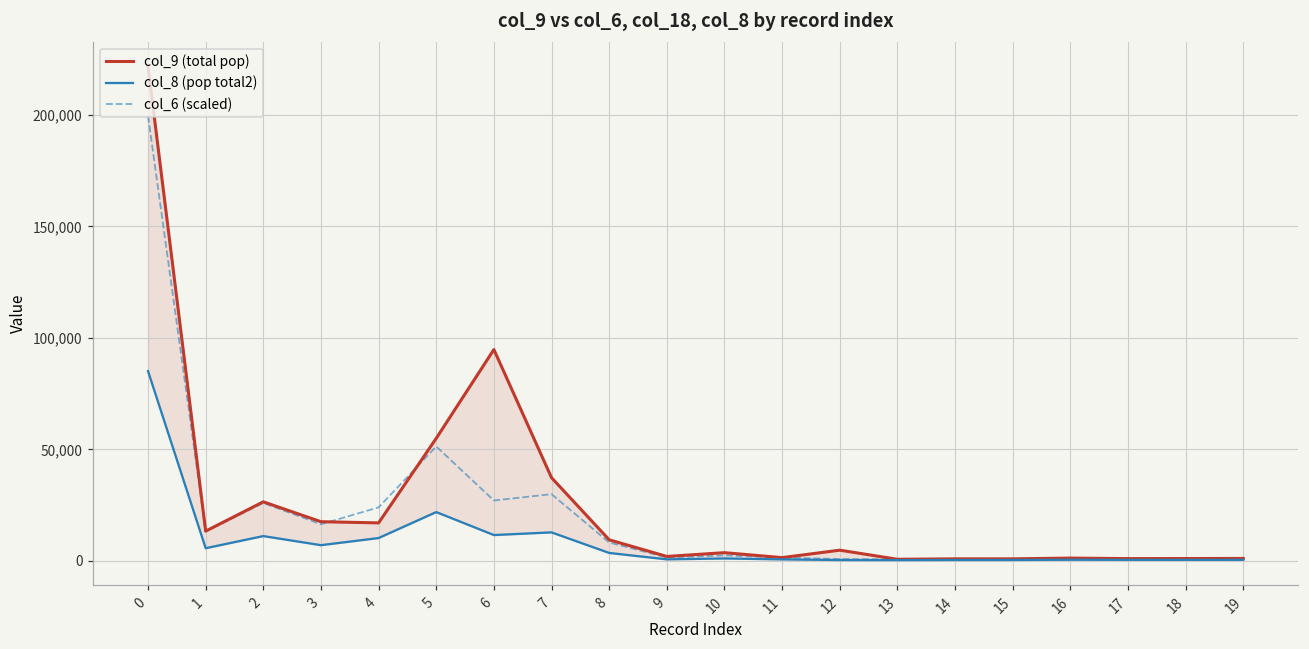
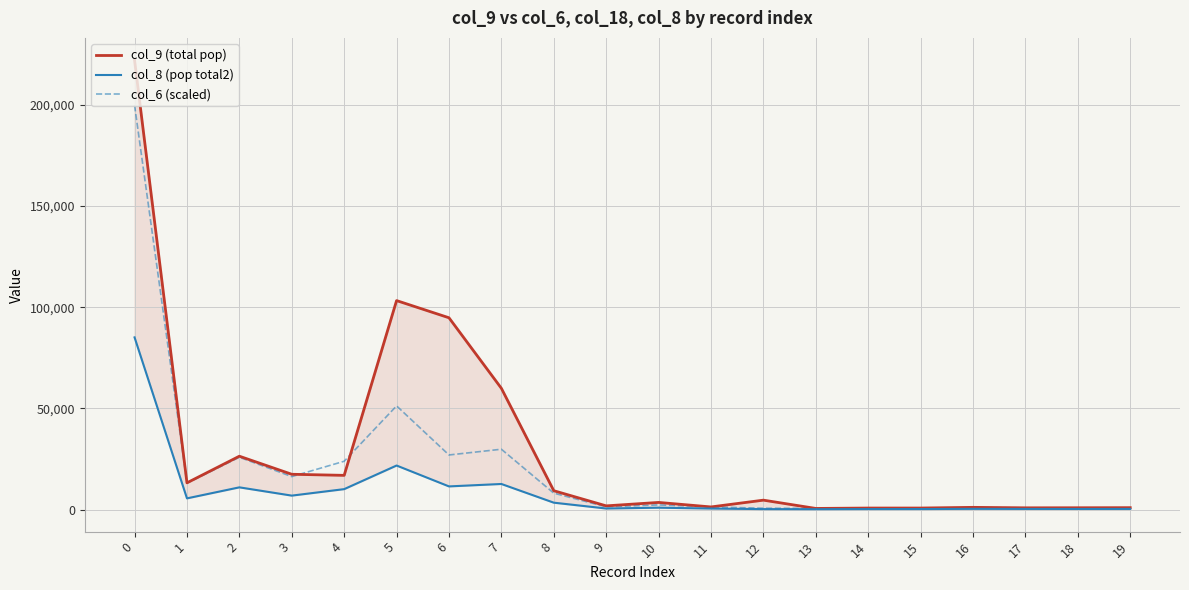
col_9 (total pop), 5: 55,000 -> 103,000
col_9 (total pop), 7: 37,000 -> 60,000
